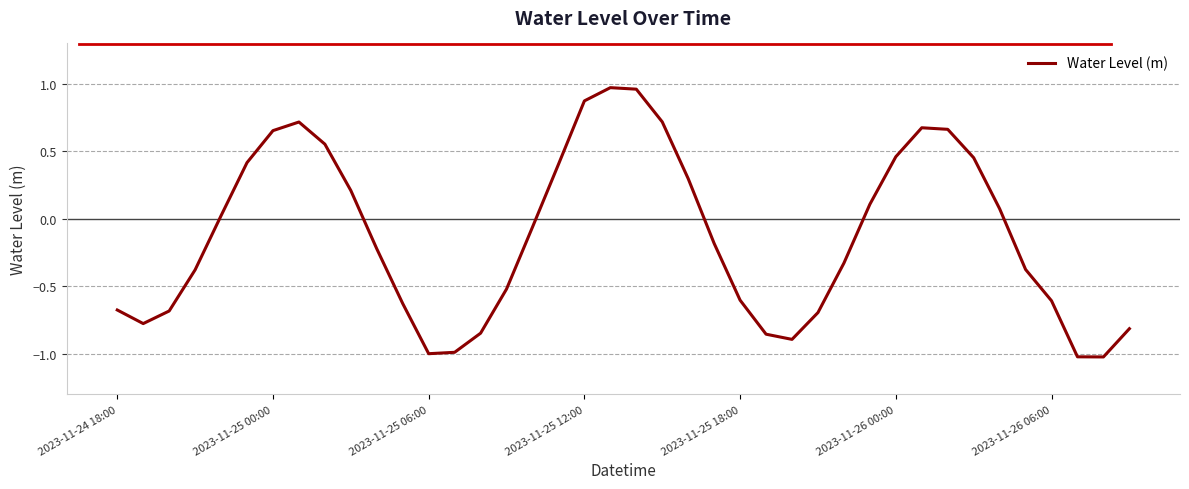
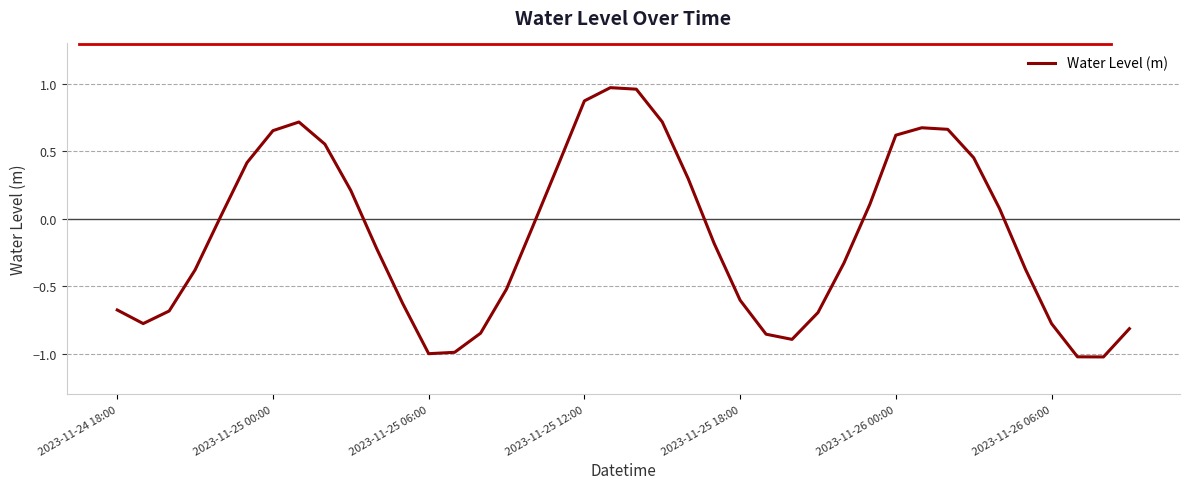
2023-11-26 00:00: 0.46 -> 0.62
2023-11-26 06:00: -0.61 -> -0.78
